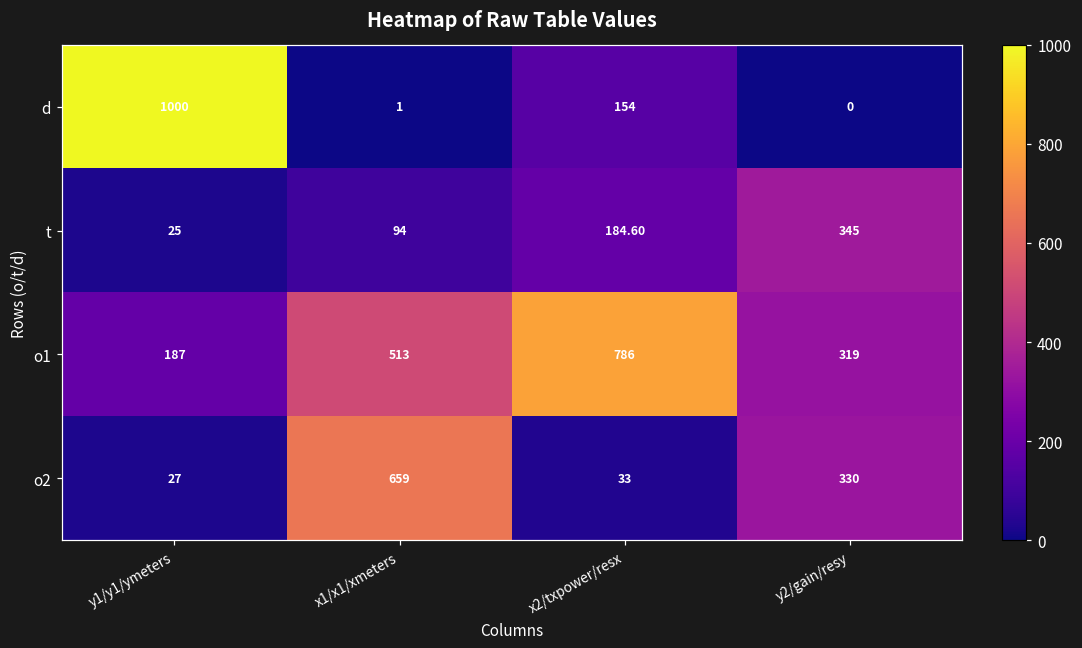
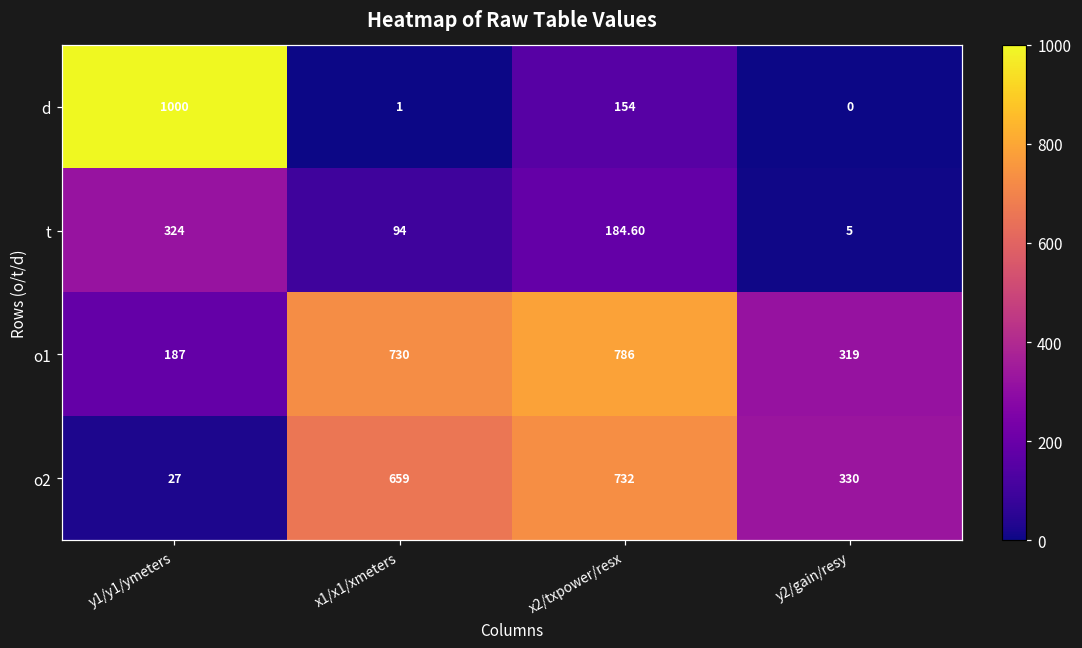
t, y1/y1/ymeters: 25 -> 324
t, y2/gain/resy: 345 -> 5
o1, x1/x1/xmeters: 513 -> 730
o2, x2/txpower/resx: 33 -> 732
